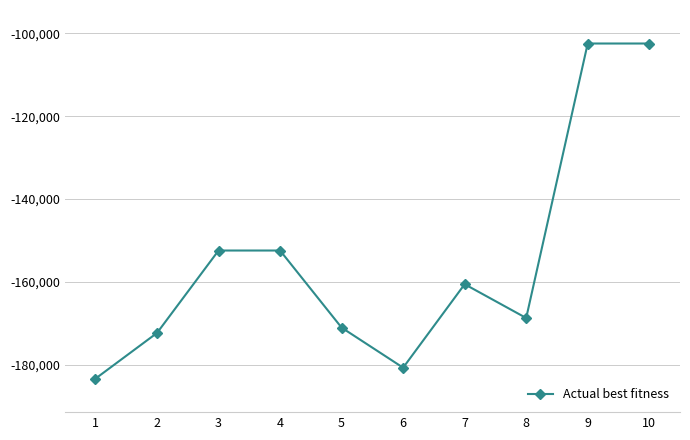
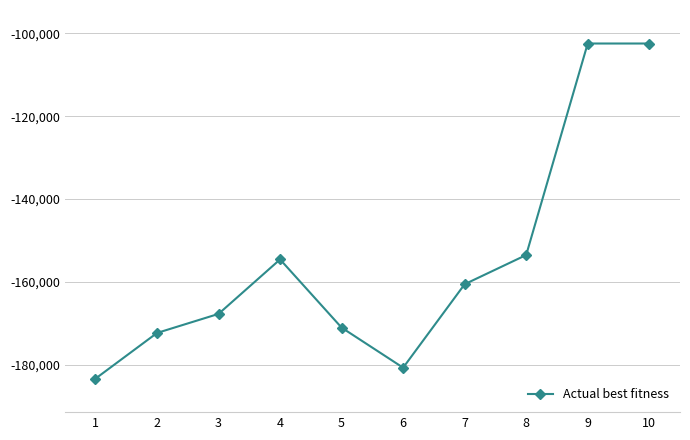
3: -152,000 -> -168,000
4: -152,000 -> -155,000
8: -169,000 -> -153,000
